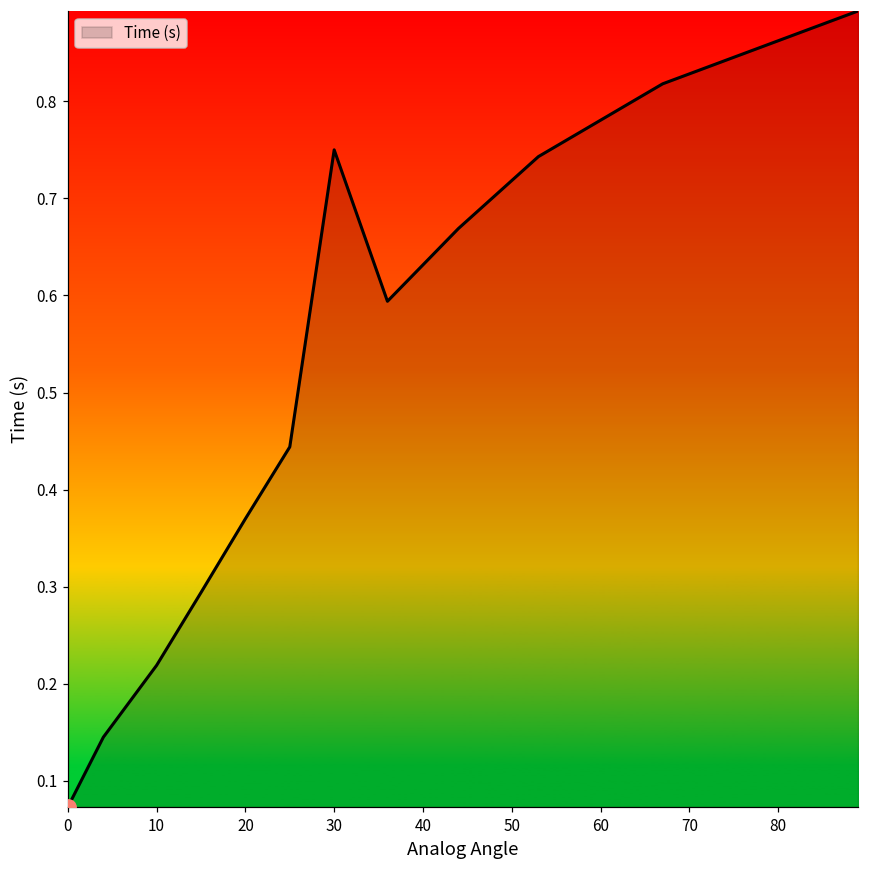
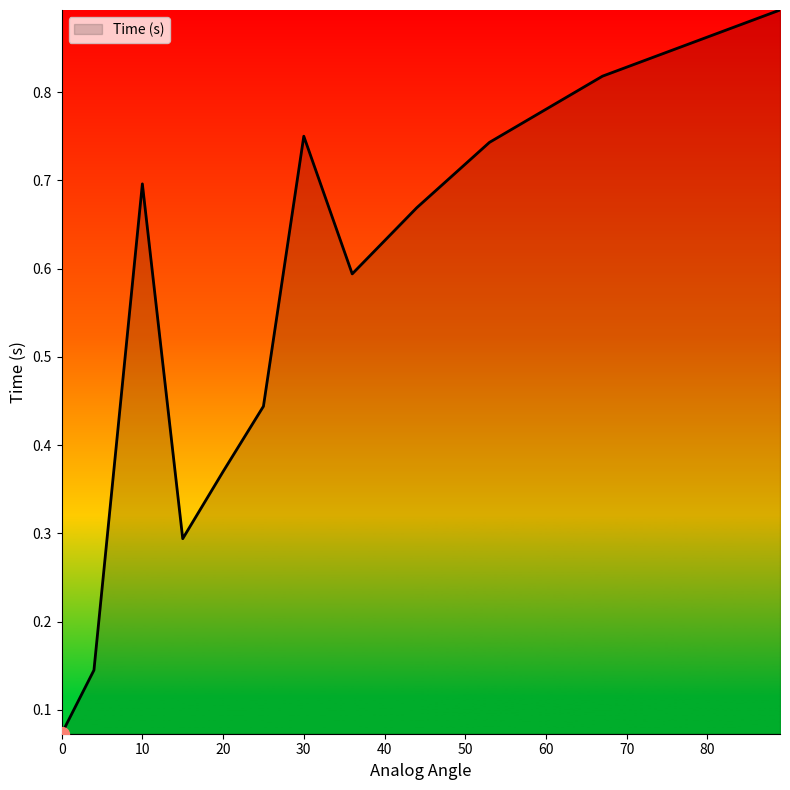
Time (s), 10: 0.22 -> 0.70
